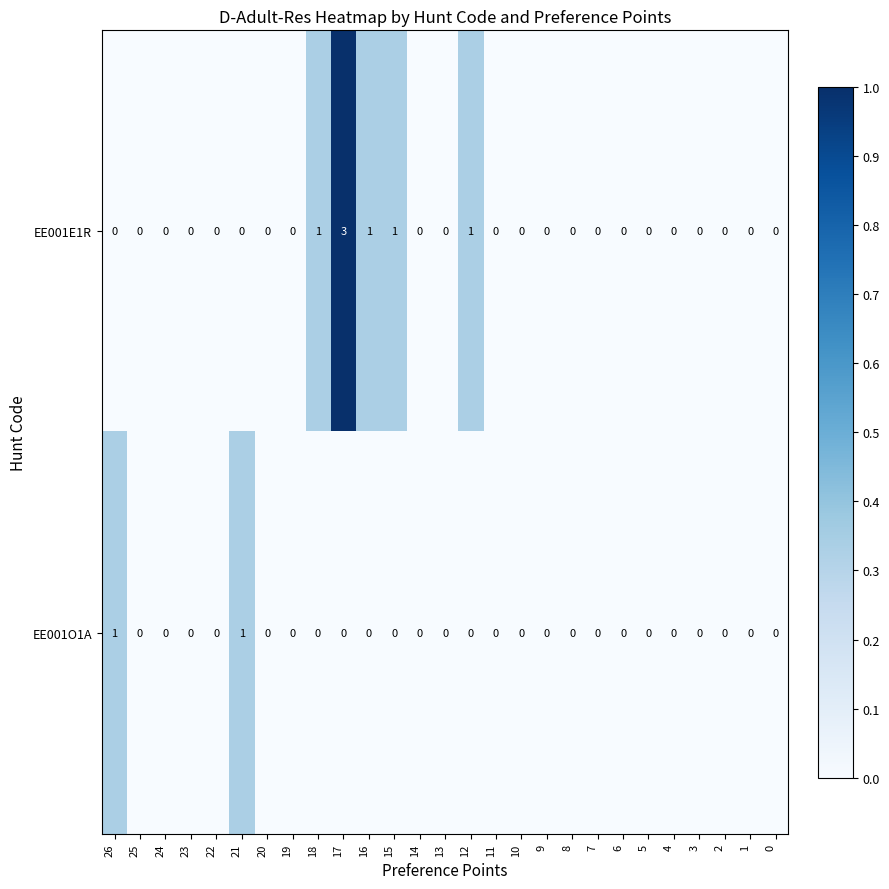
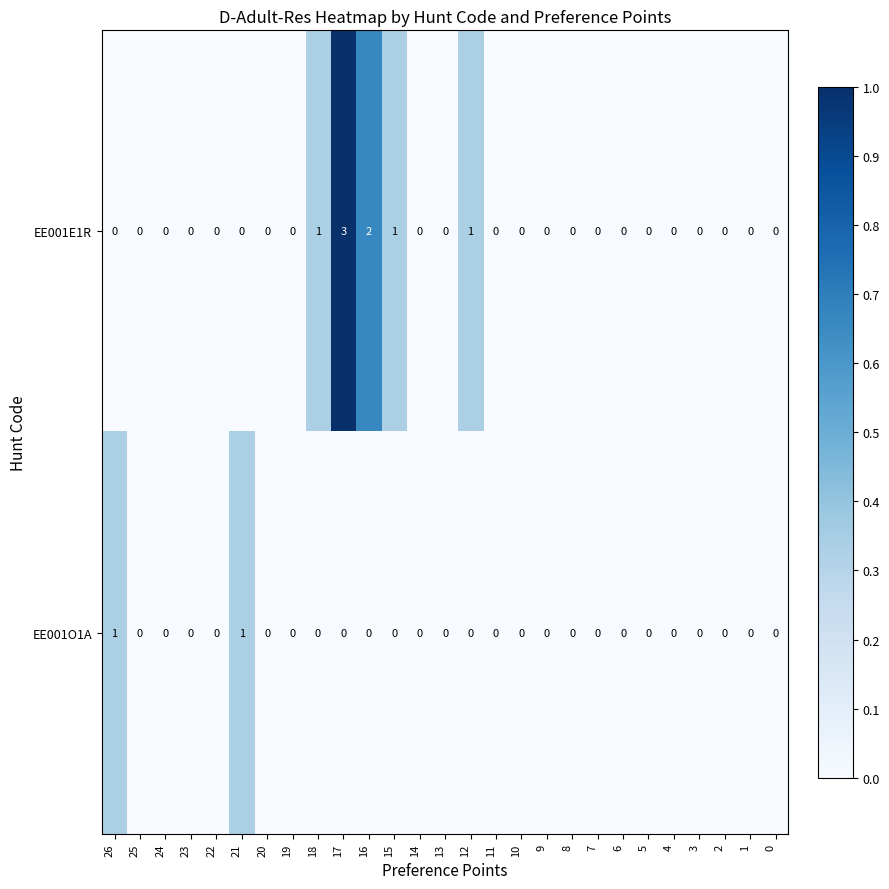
EE001E1R, 16: 1 -> 2
